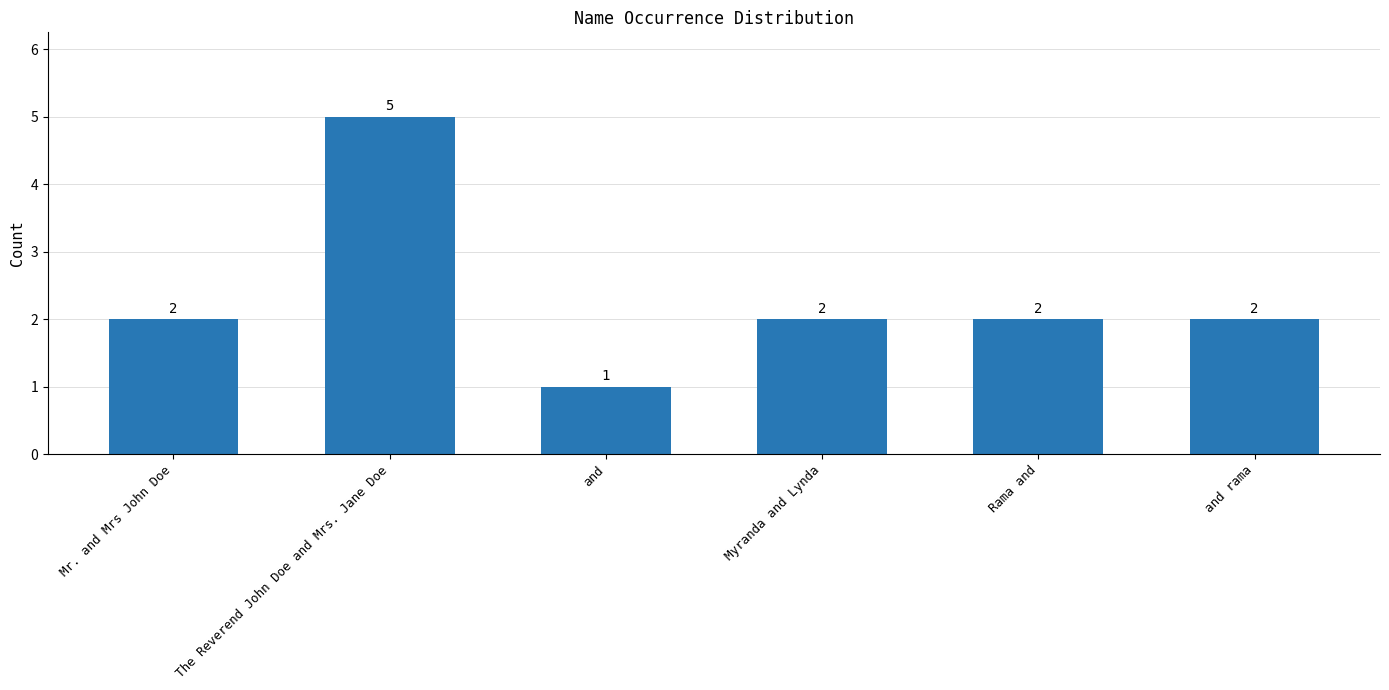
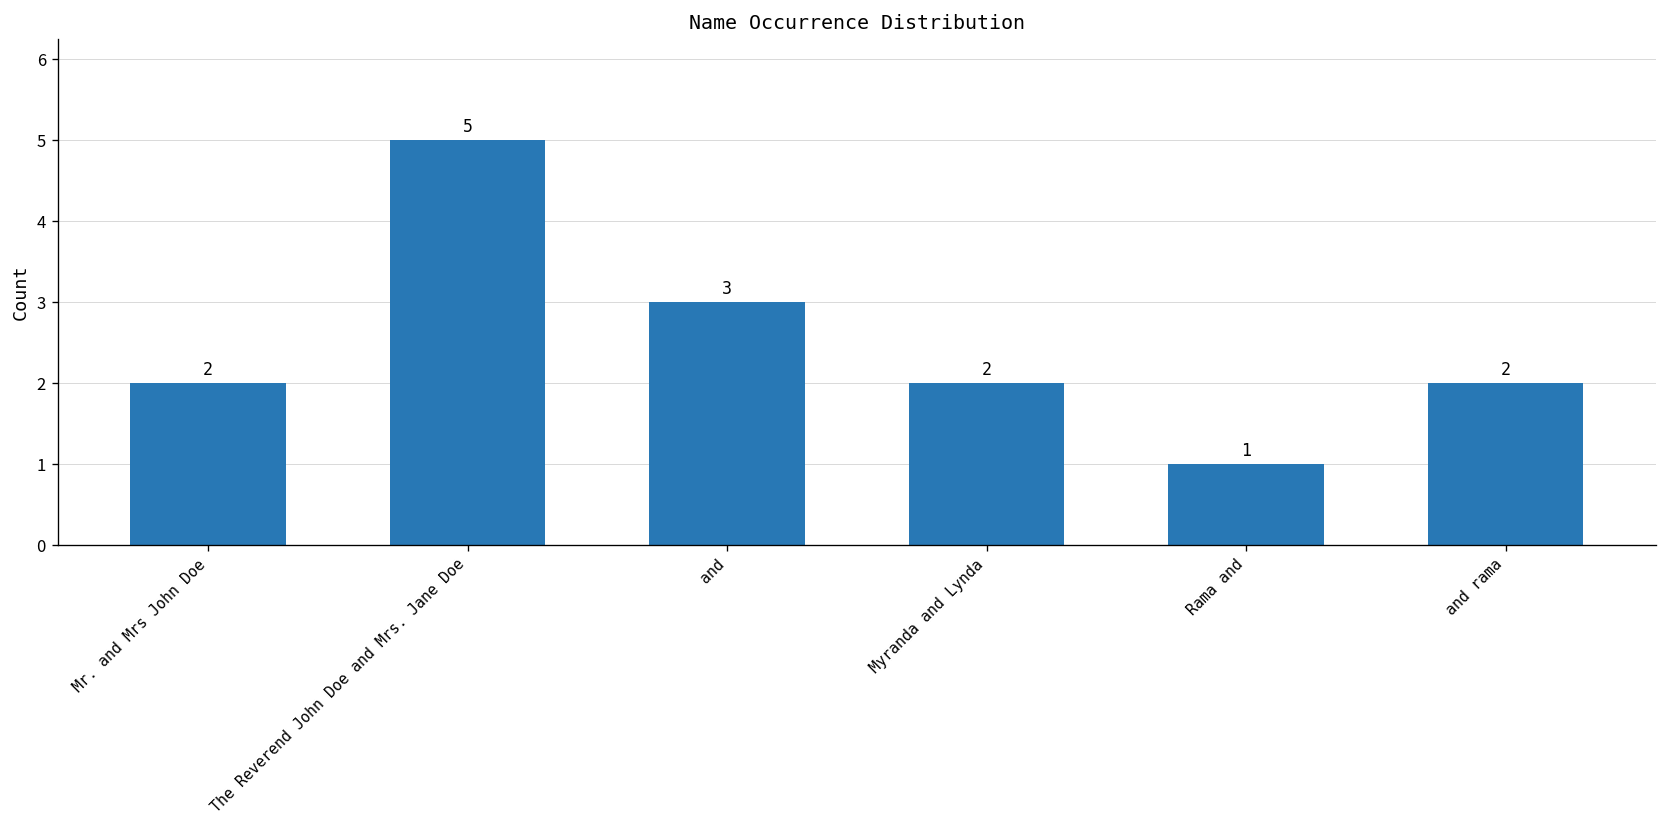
and: 1 -> 3
Rama and: 2 -> 1
